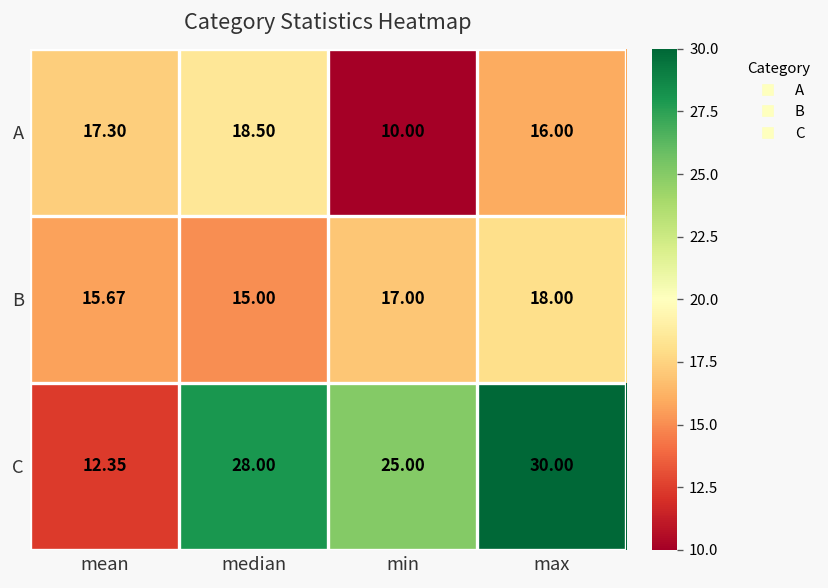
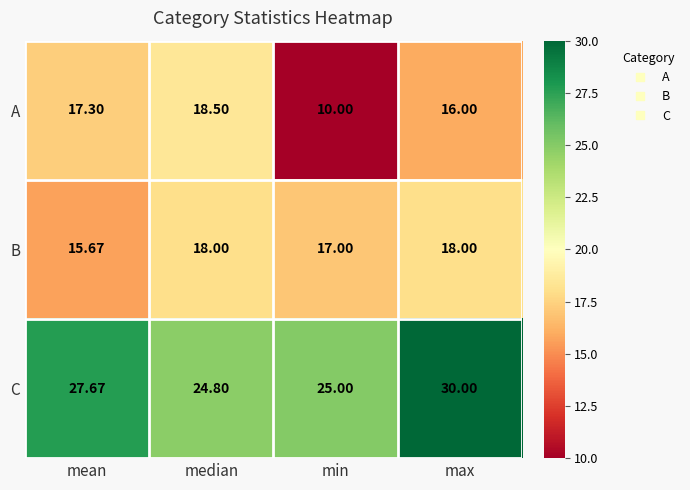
B, median: 15.00 -> 18.00
C, mean: 12.35 -> 27.67
C, median: 28.00 -> 24.80
